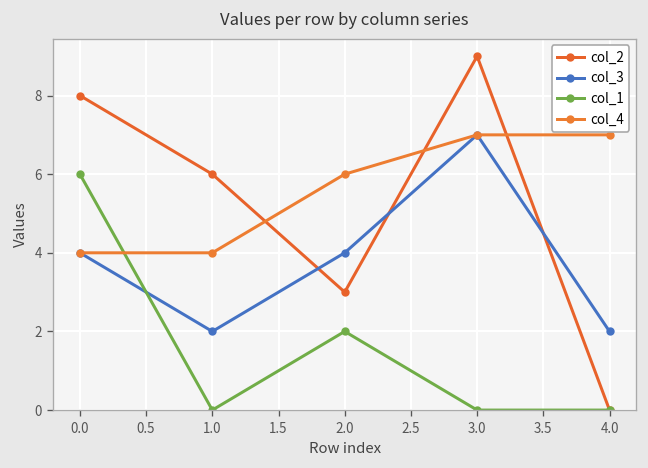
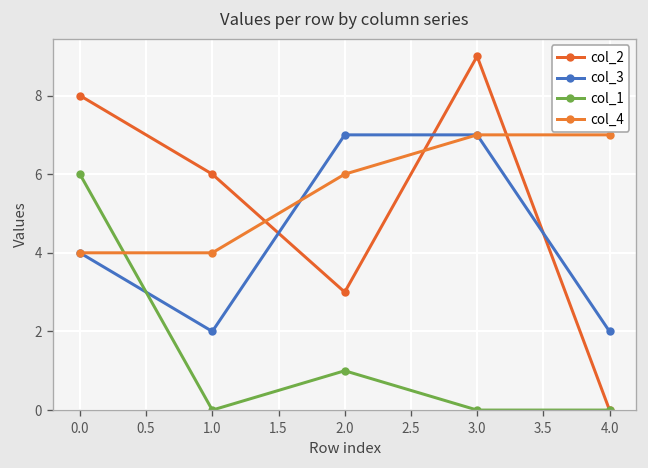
col_3, 2.0: 4 -> 7
col_1, 2.0: 2 -> 1
